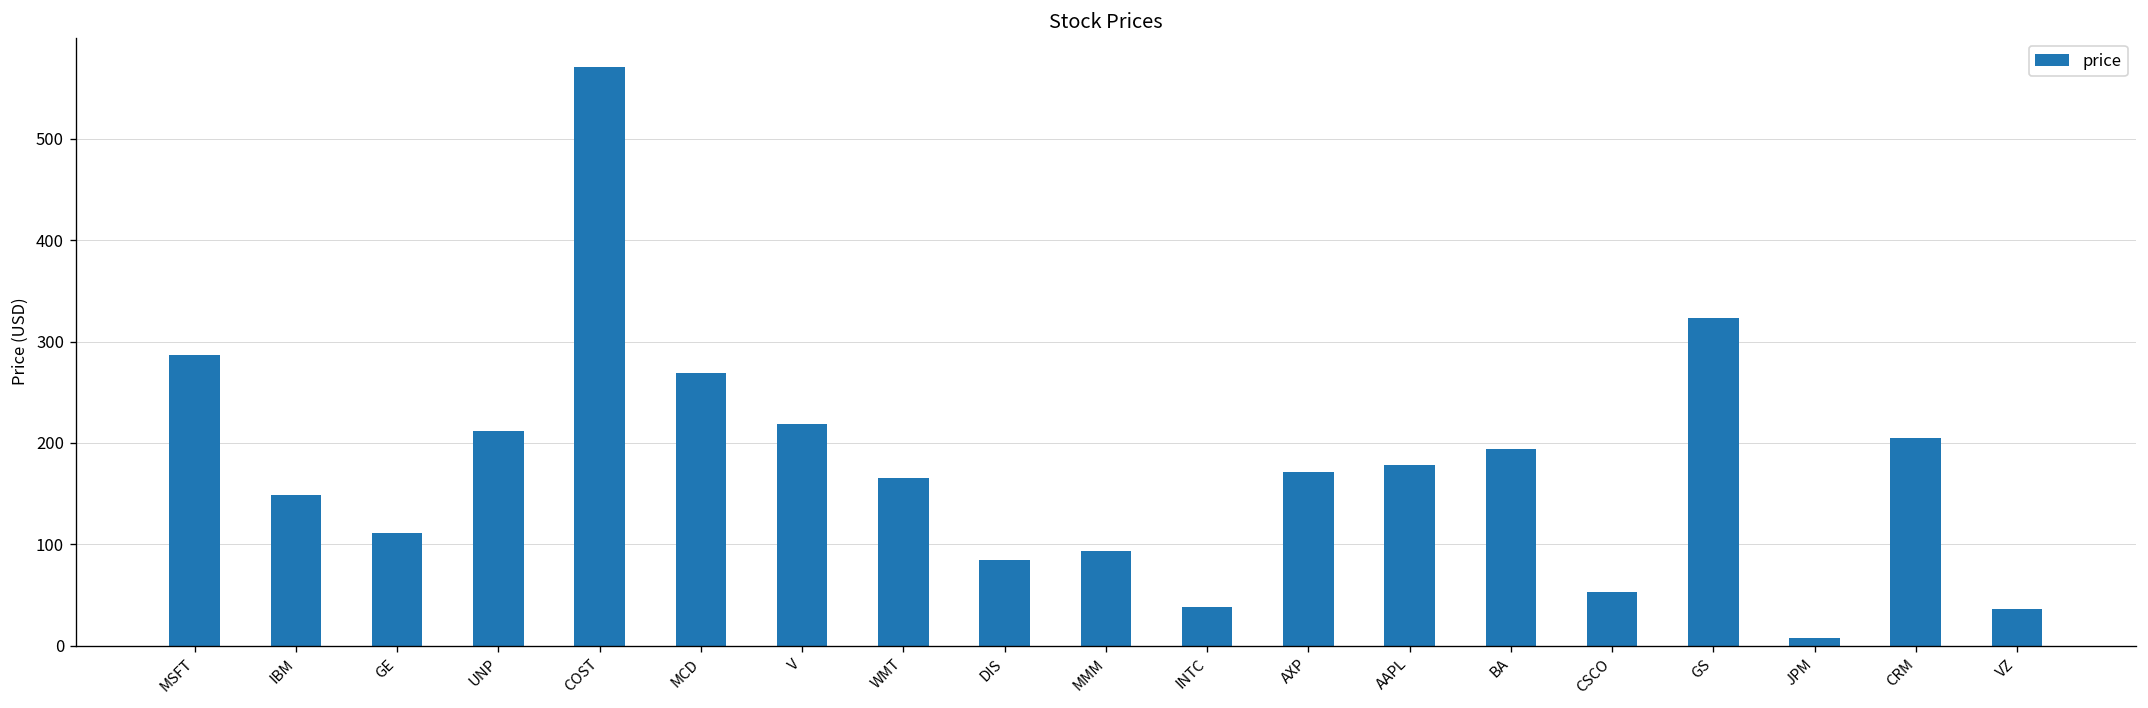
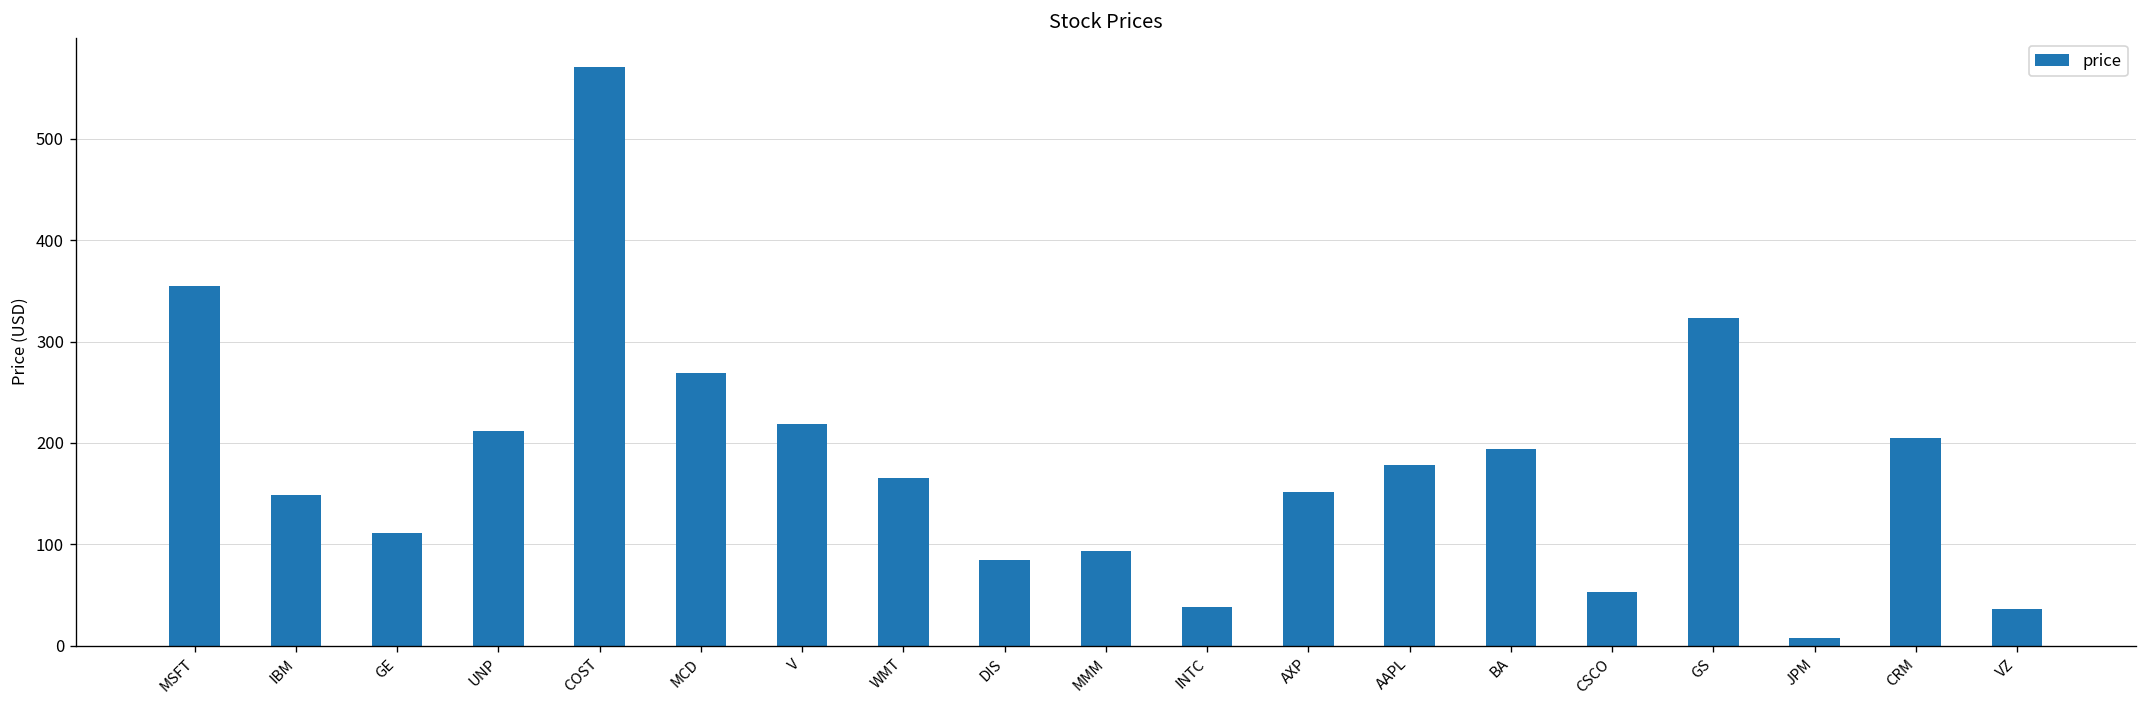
MSFT: 290 -> 350
AXP: 170 -> 150
